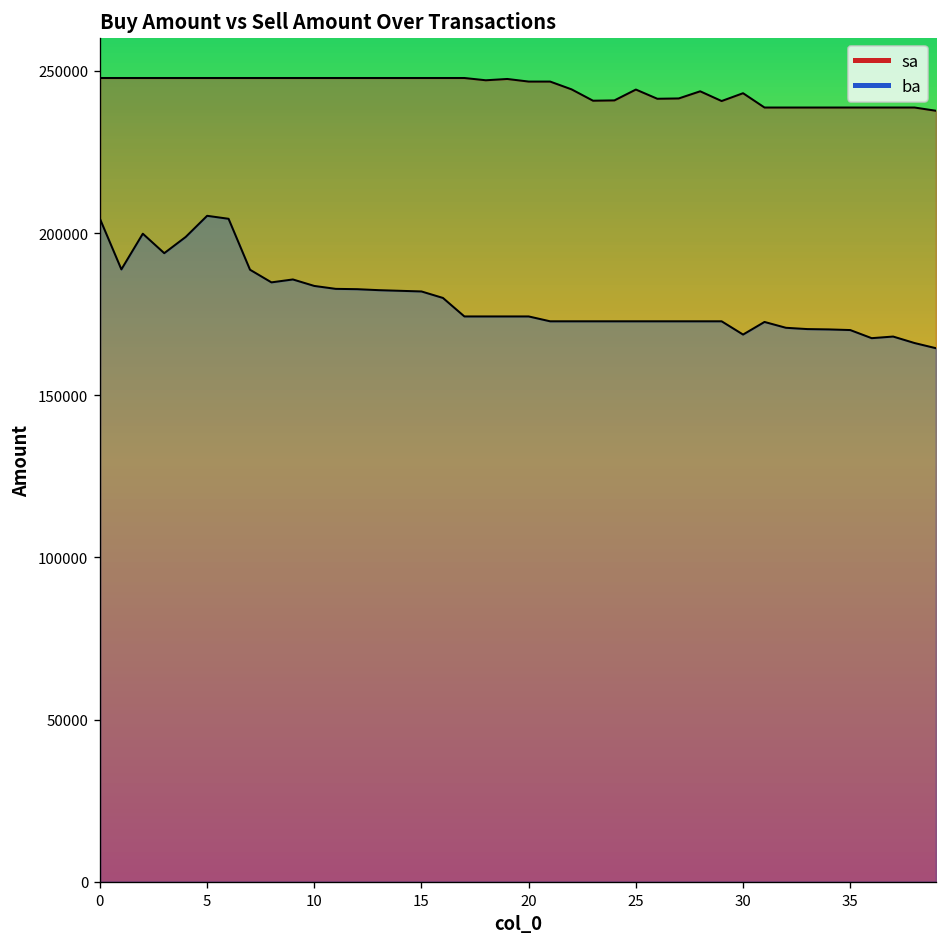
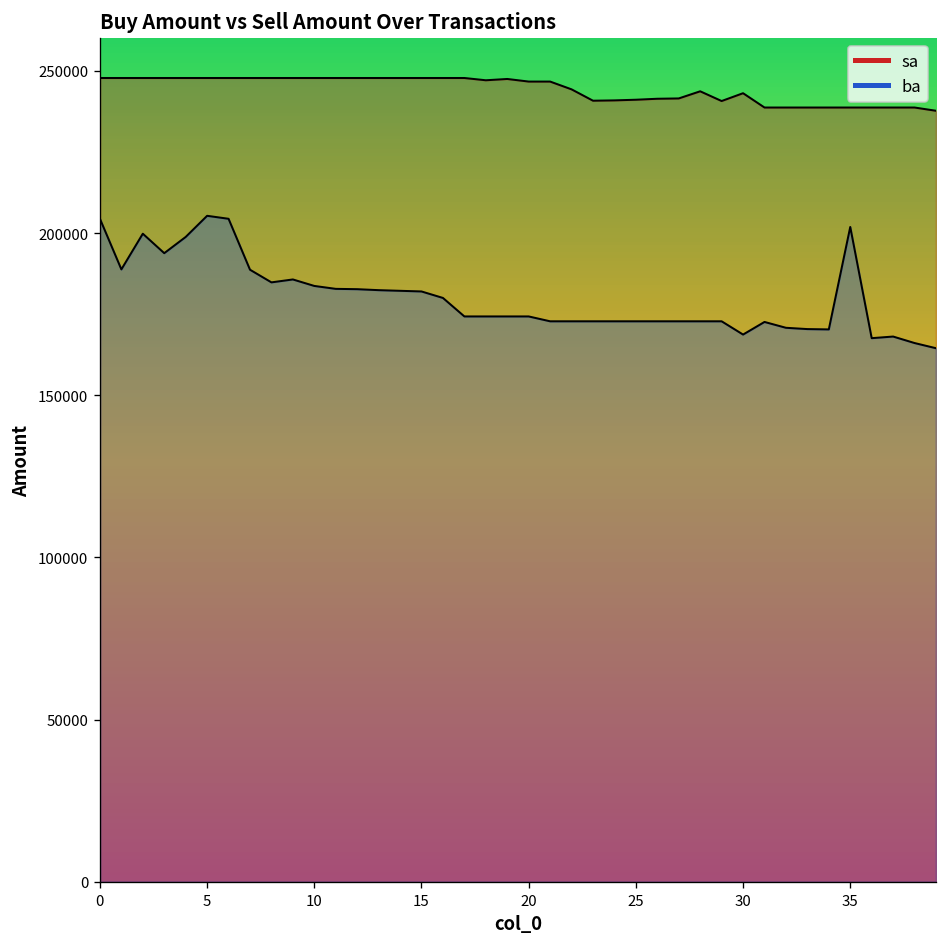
sa, 25: 244000 -> 241000
ba, 35: 170000 -> 202000
